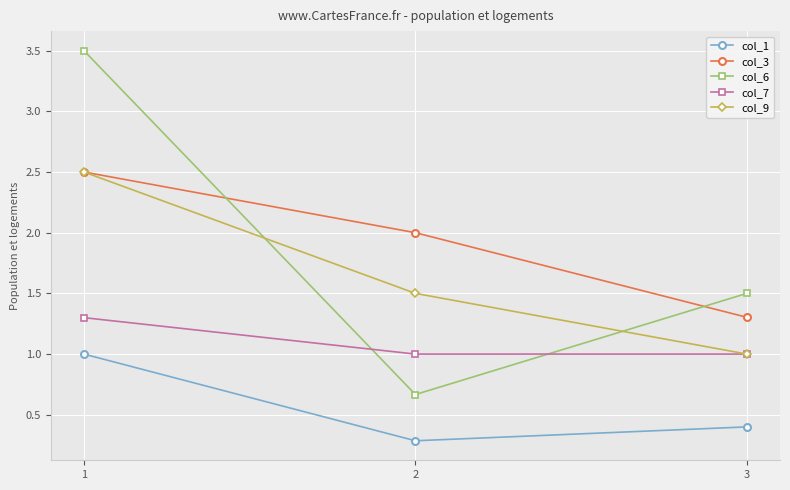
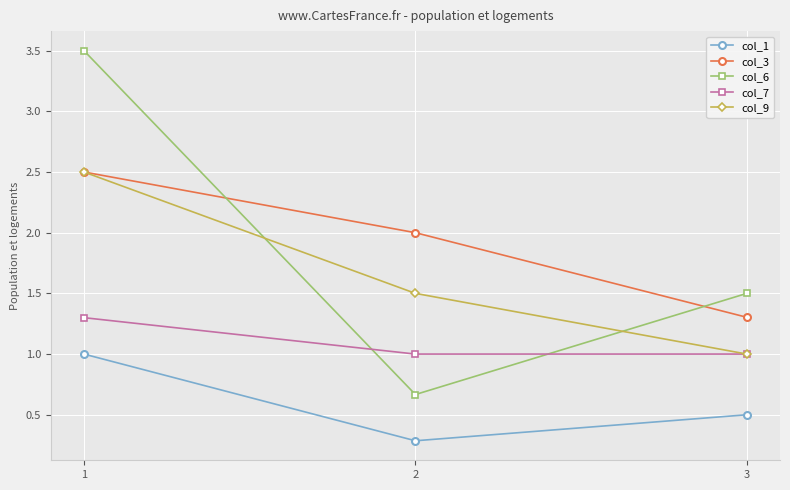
col_1, 3: 0.4 -> 0.5
